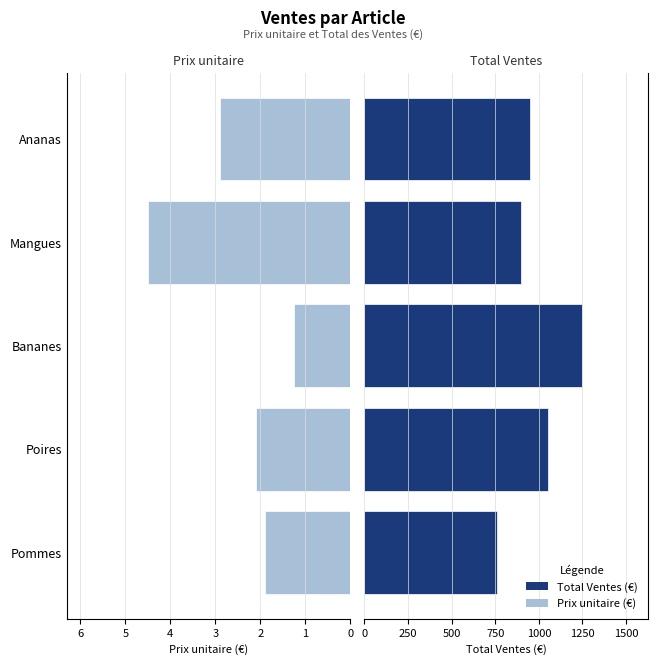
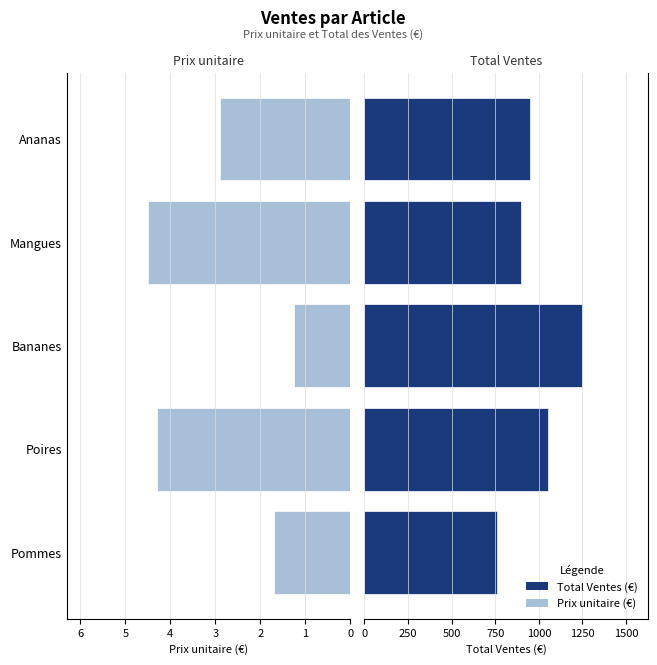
Prix unitaire, Poires: 2.1 -> 4.3
Prix unitaire, Pommes: 1.9 -> 1.7
